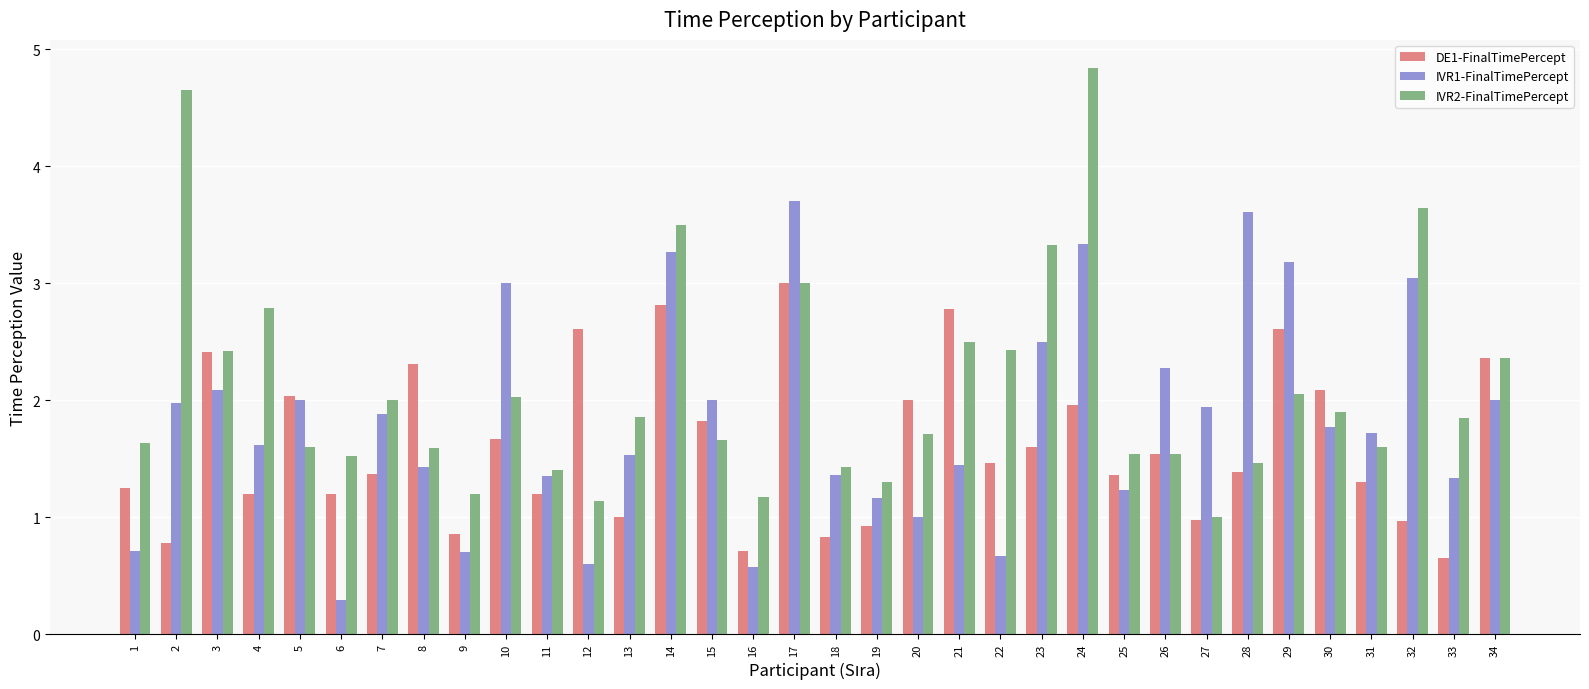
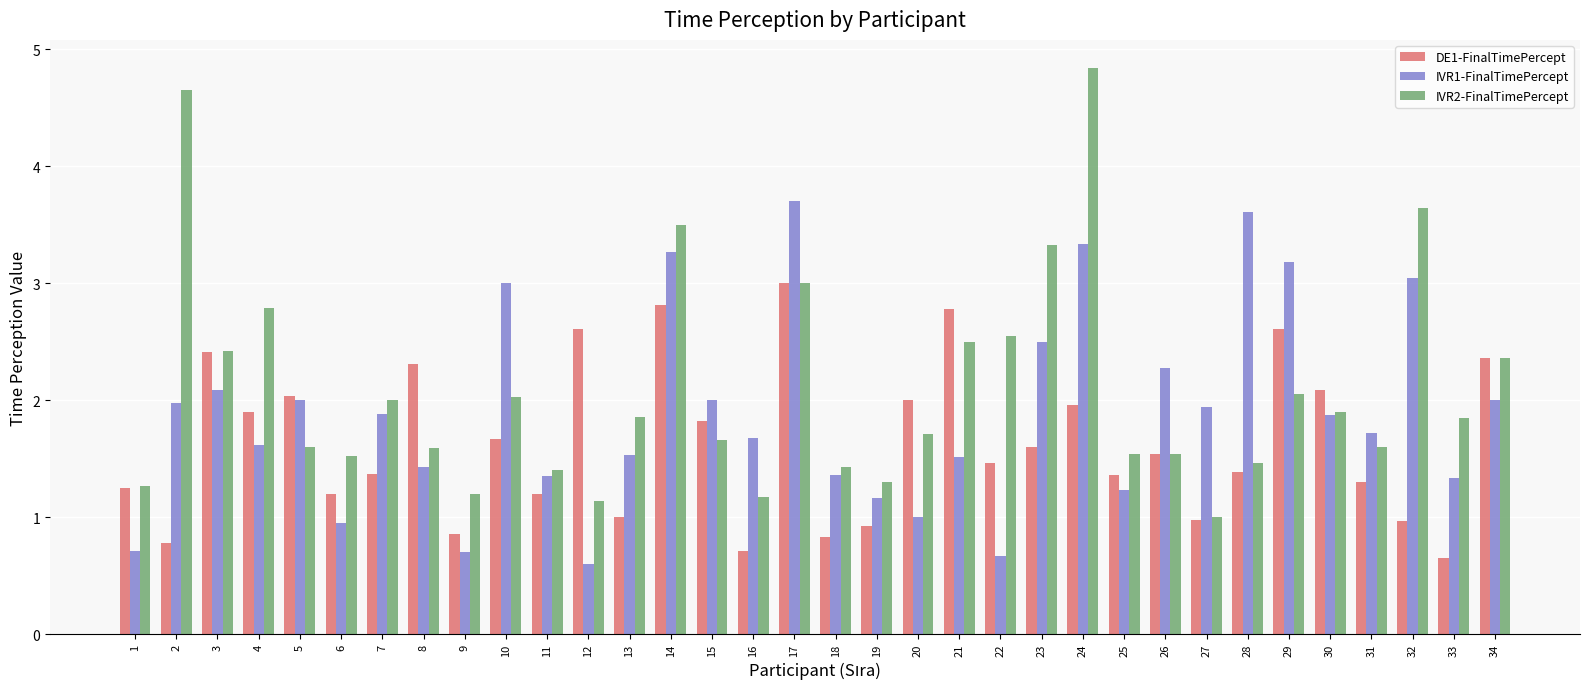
IVR2-FinalTimePercept, 1: 1.63 -> 1.27
DE1-FinalTimePercept, 4: 1.2 -> 1.9
IVR1-FinalTimePercept, 6: 0.29 -> 0.95
IVR1-FinalTimePercept, 16: 0.57 -> 1.68
IVR1-FinalTimePercept, 21: 1.45 -> 1.52
IVR2-FinalTimePercept, 22: 2.43 -> 2.55
IVR1-FinalTimePercept, 30: 1.77 -> 1.88
